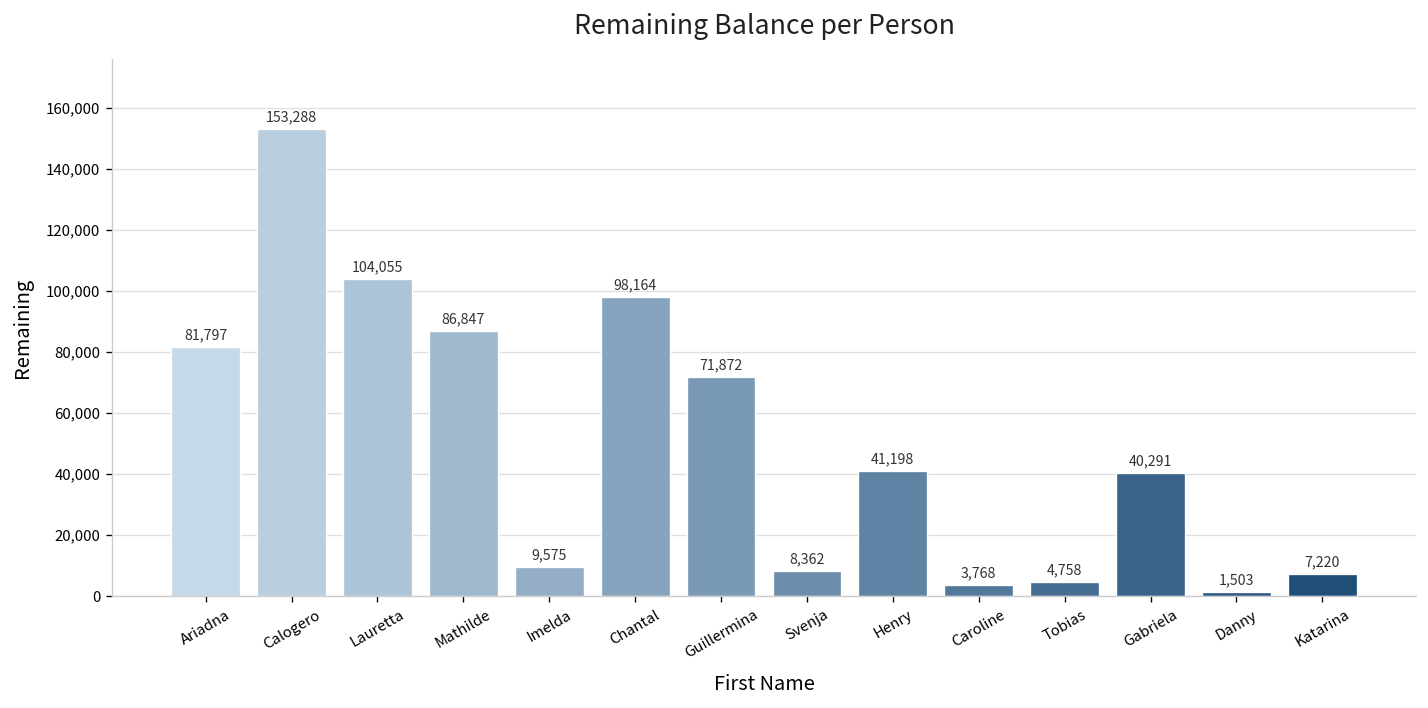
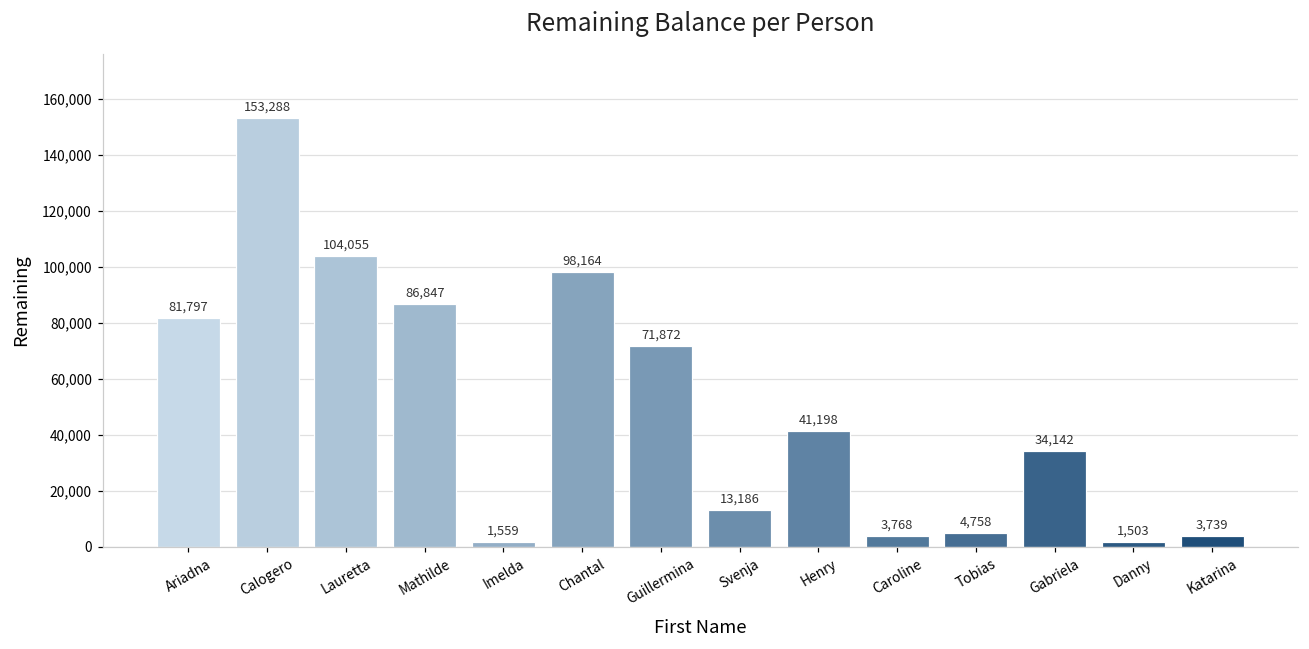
Imelda: 9,575 -> 1,559
Svenja: 8,362 -> 13,186
Gabriela: 40,291 -> 34,142
Katarina: 7,220 -> 3,739
